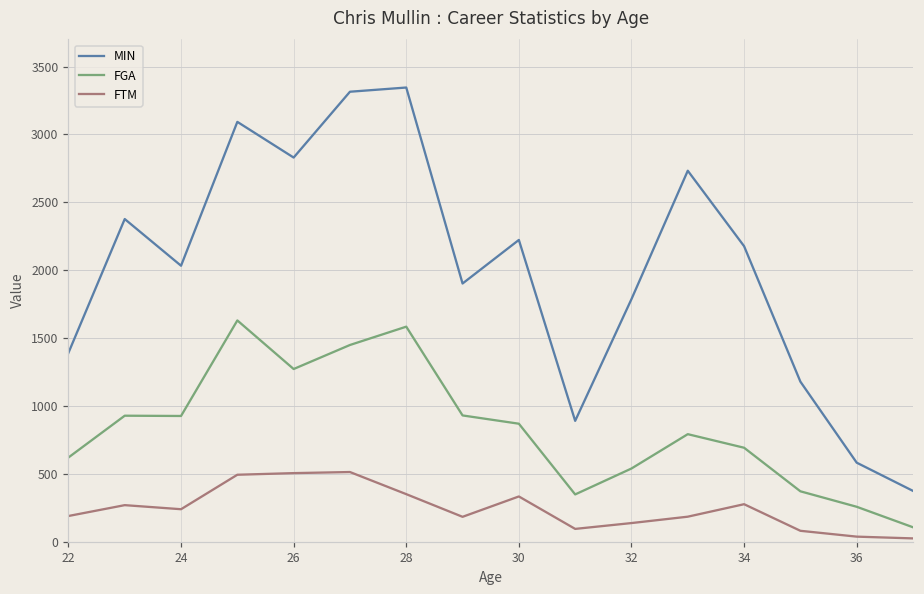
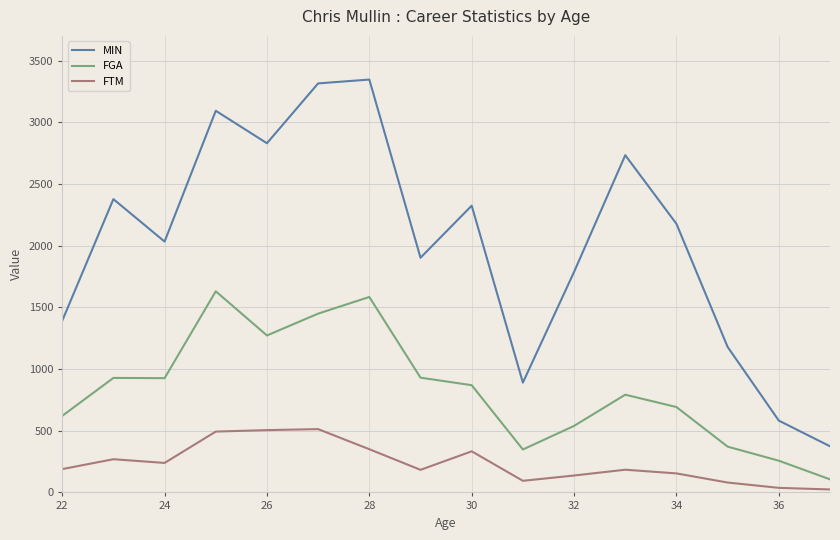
MIN, 30: 2220 -> 2320
FTM, 34: 280 -> 150
